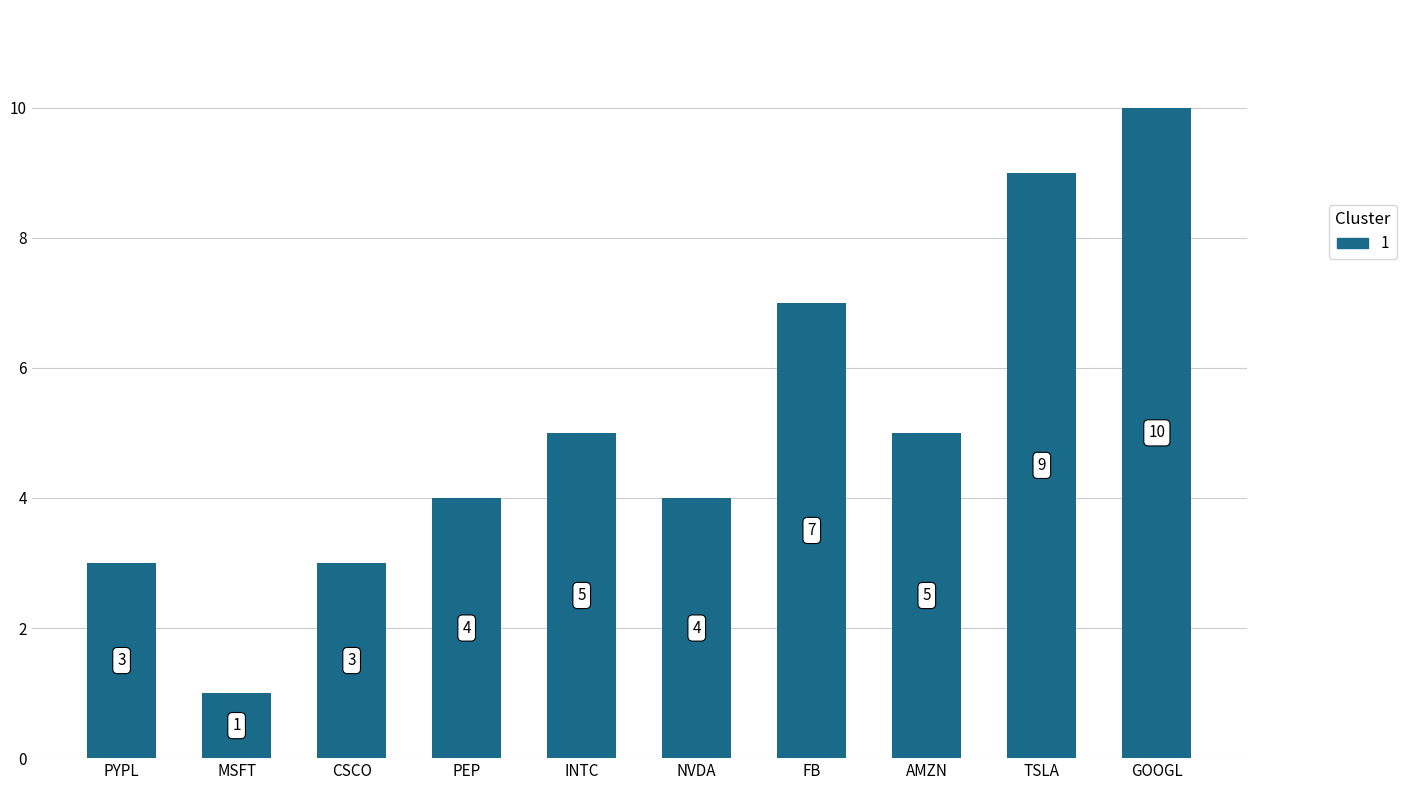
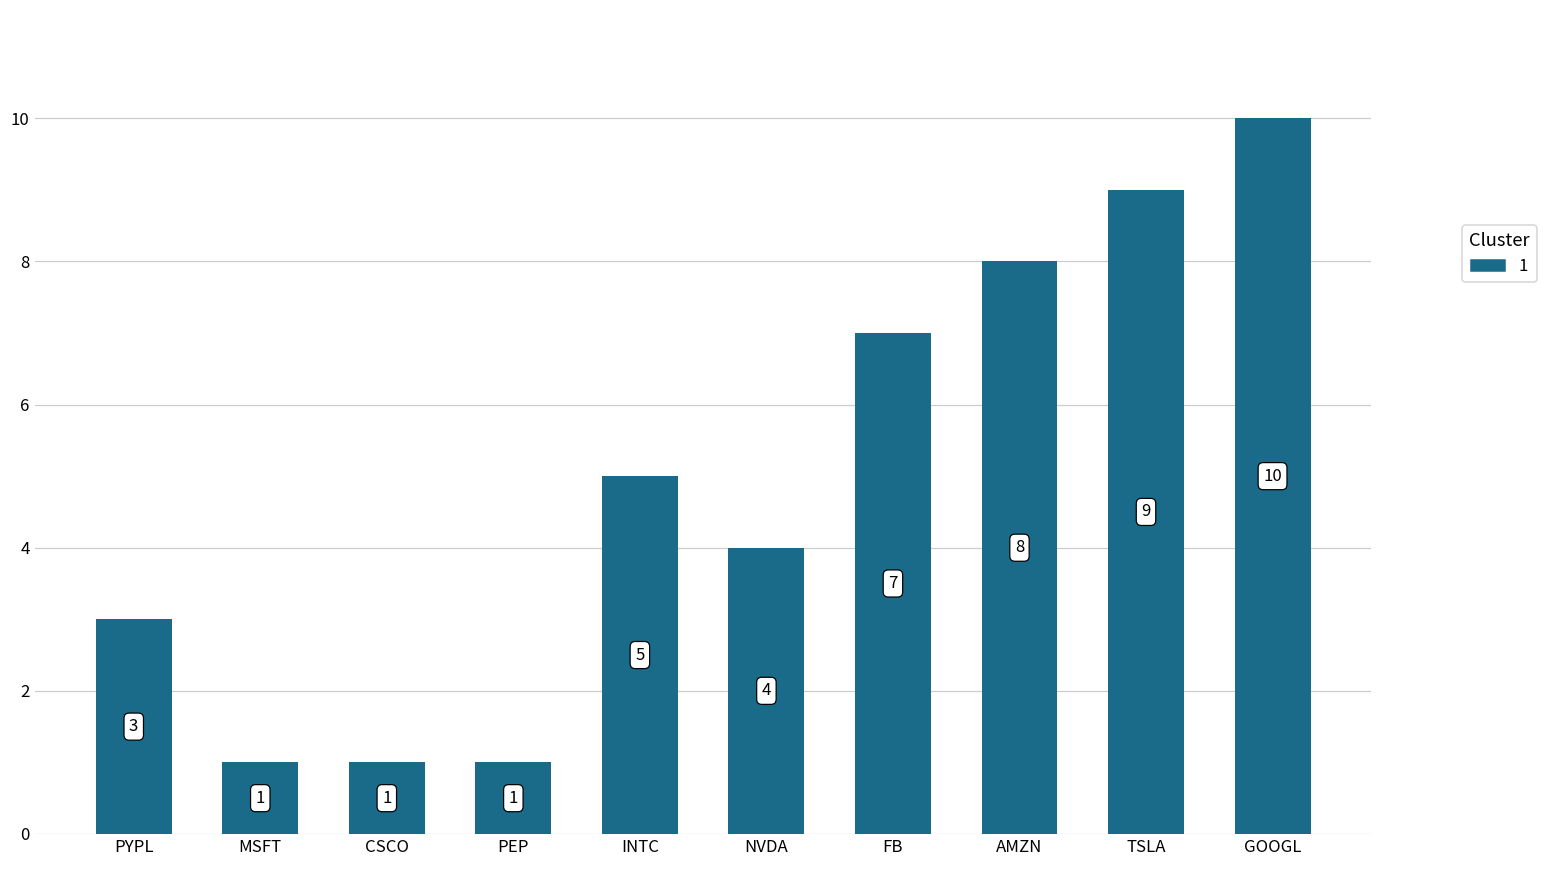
CSCO: 3 -> 1
PEP: 4 -> 1
AMZN: 5 -> 8
